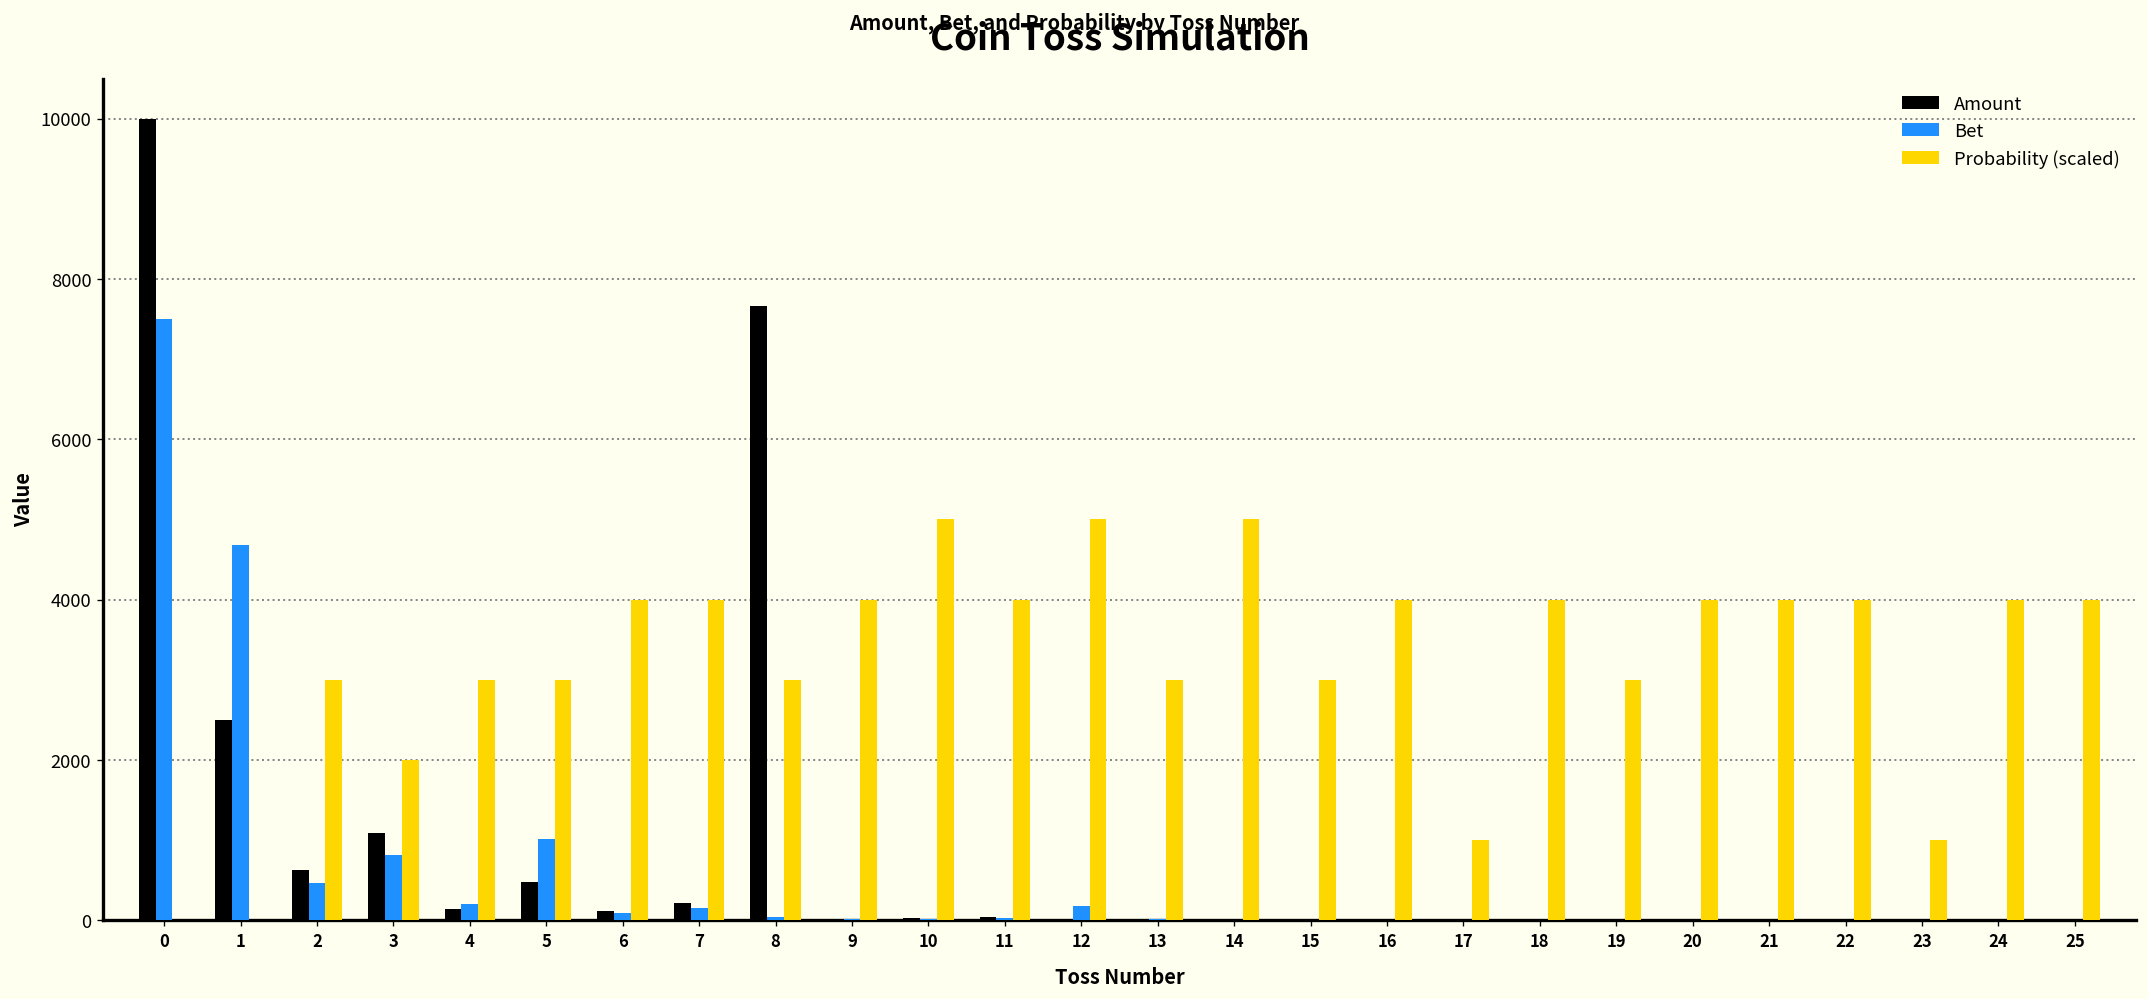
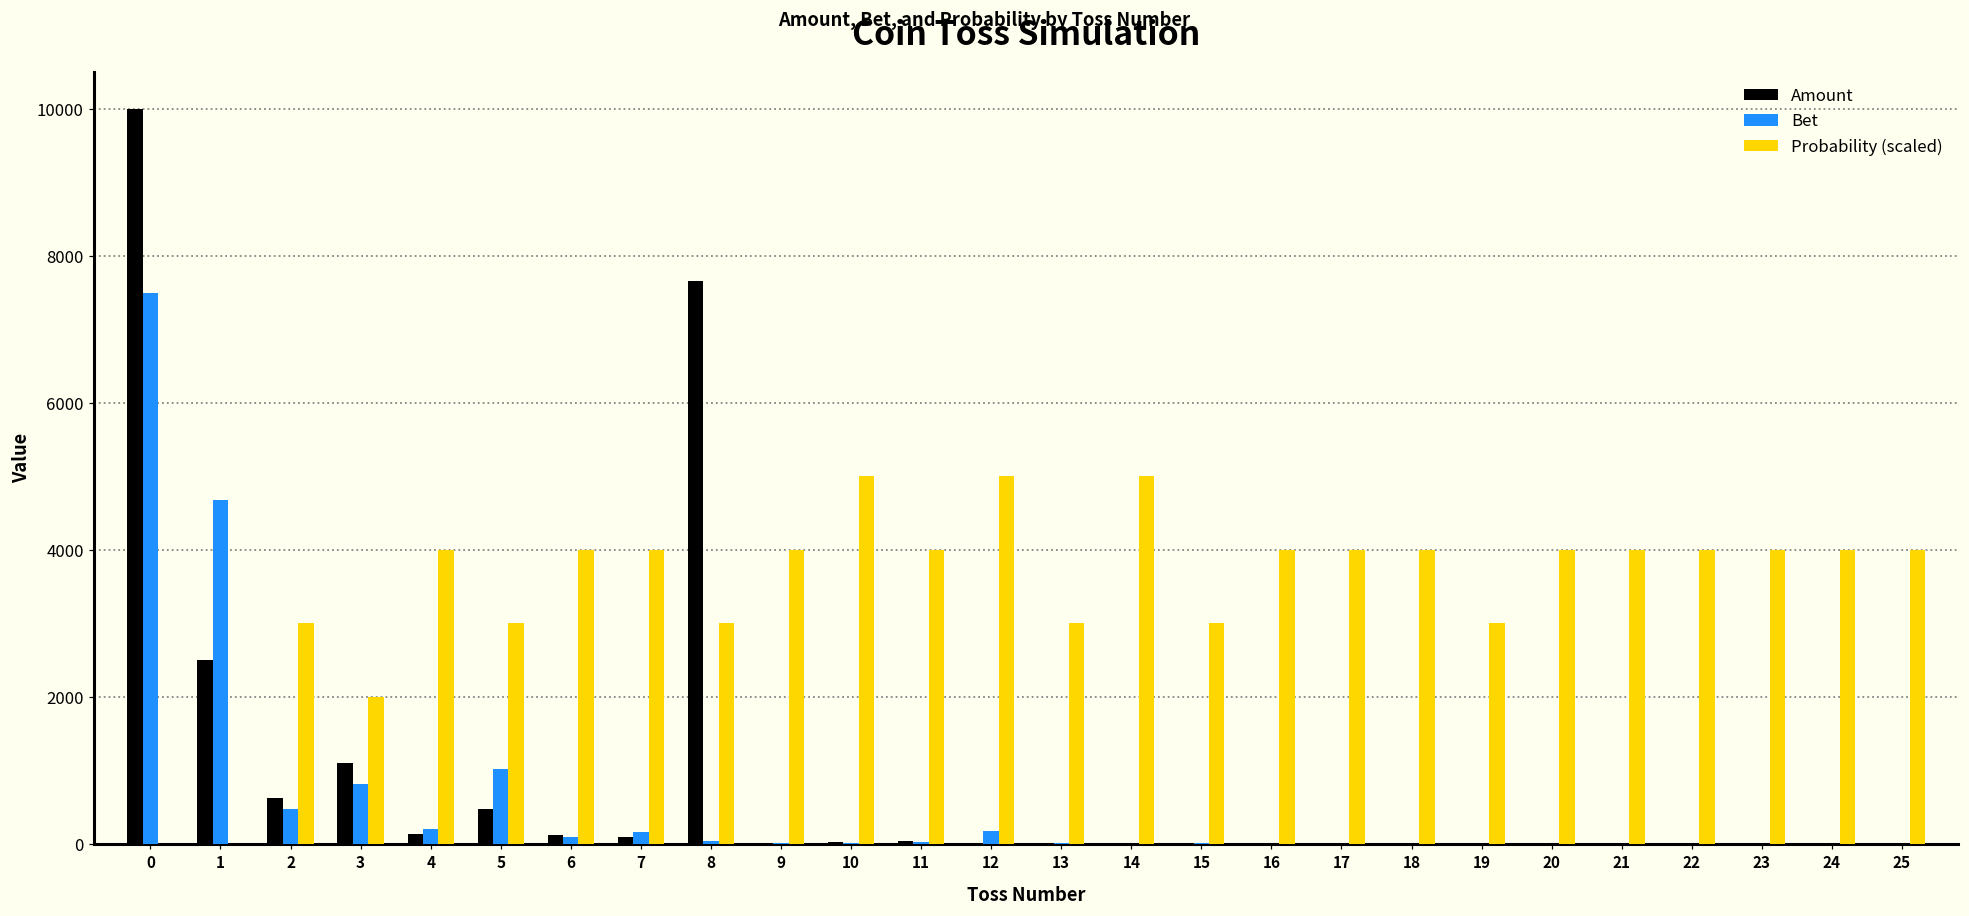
Probability (scaled), 4: 3000 -> 4000
Amount, 7: 200 -> 100
Probability (scaled), 17: 1000 -> 4000
Probability (scaled), 23: 1000 -> 4000
